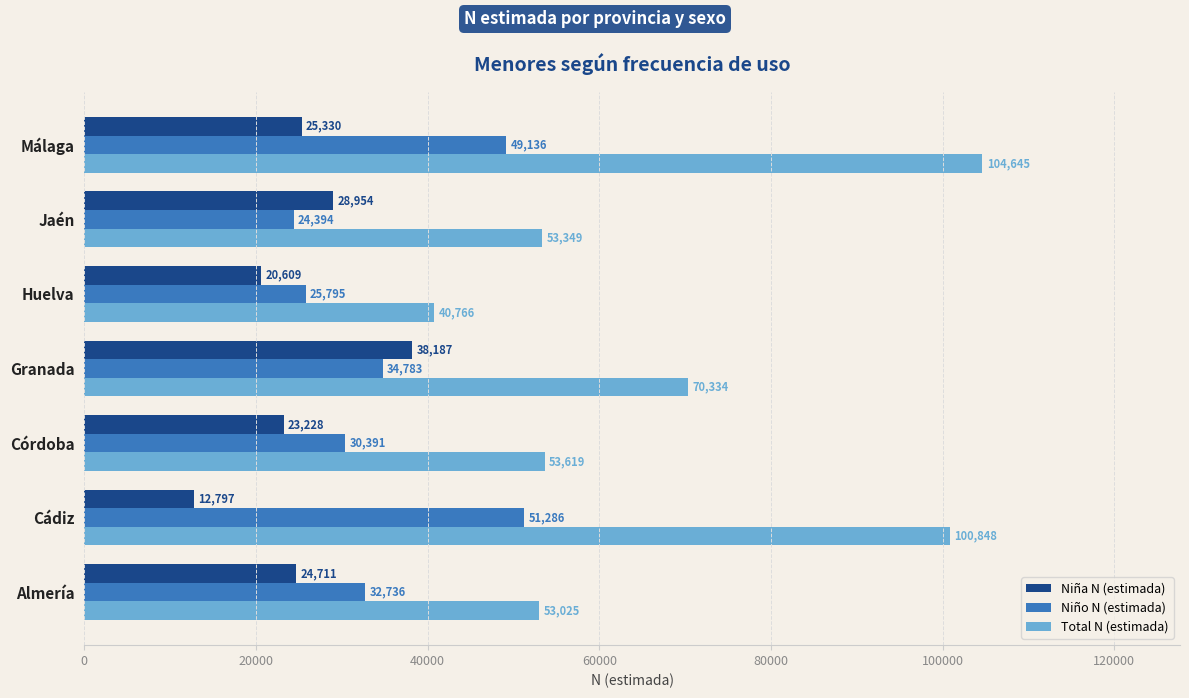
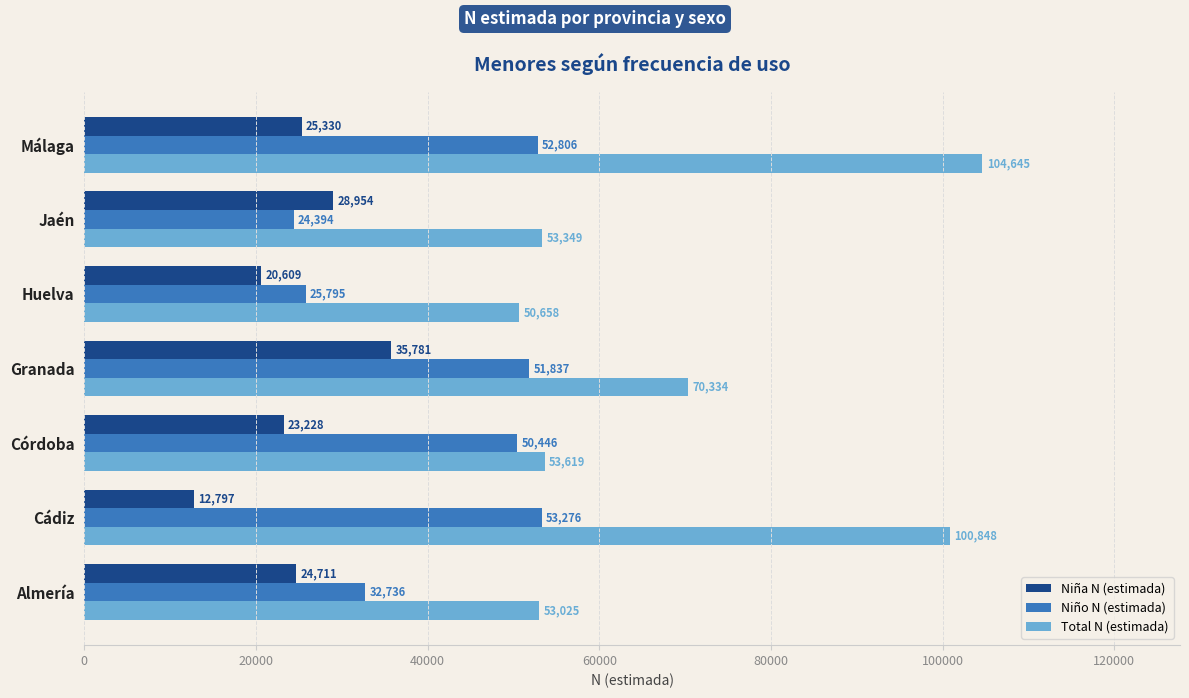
Niño N (estimada), Málaga: 49,136 -> 52,806
Total N (estimada), Huelva: 40,766 -> 50,658
Niña N (estimada), Granada: 38,187 -> 35,781
Niño N (estimada), Granada: 34,783 -> 51,837
Niño N (estimada), Córdoba: 30,391 -> 50,446
Niño N (estimada), Cádiz: 51,286 -> 53,276
